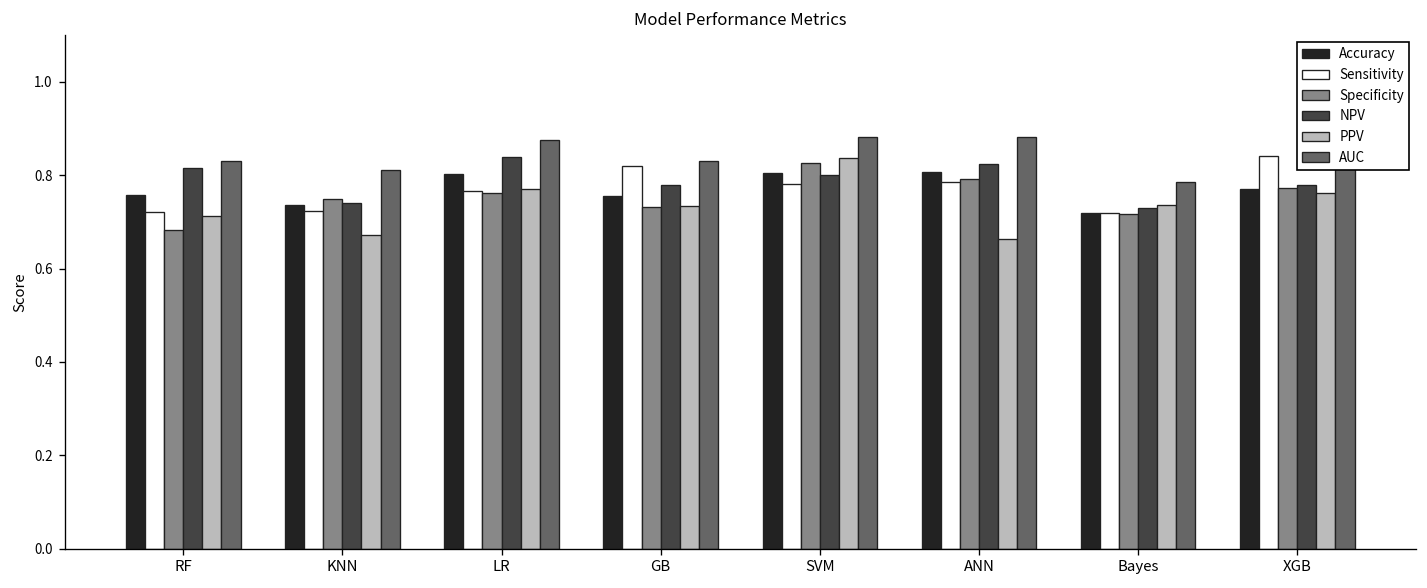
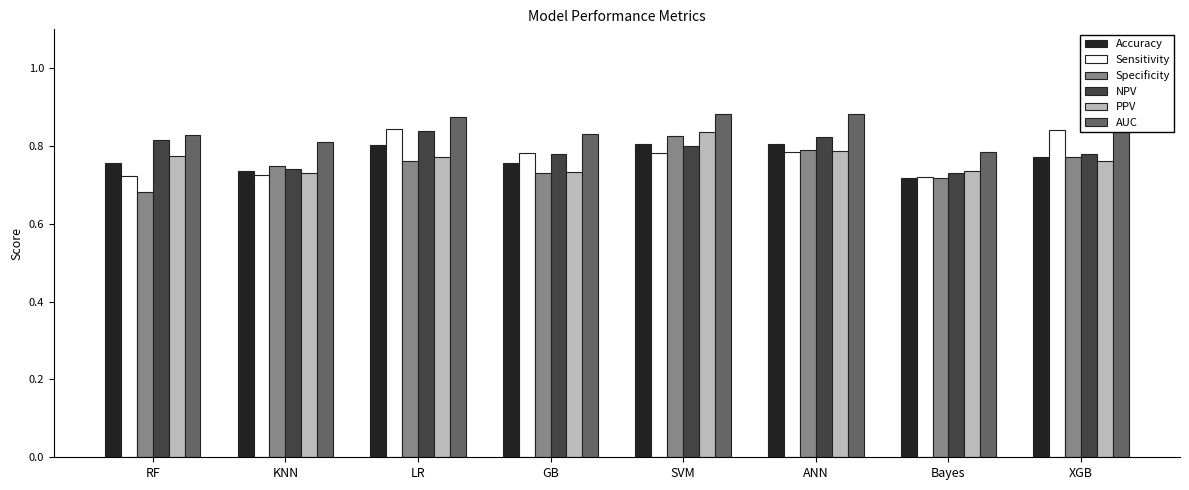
PPV, RF: 0.71 -> 0.78
PPV, KNN: 0.67 -> 0.73
Sensitivity, LR: 0.77 -> 0.84
Sensitivity, GB: 0.82 -> 0.78
PPV, ANN: 0.66 -> 0.79
